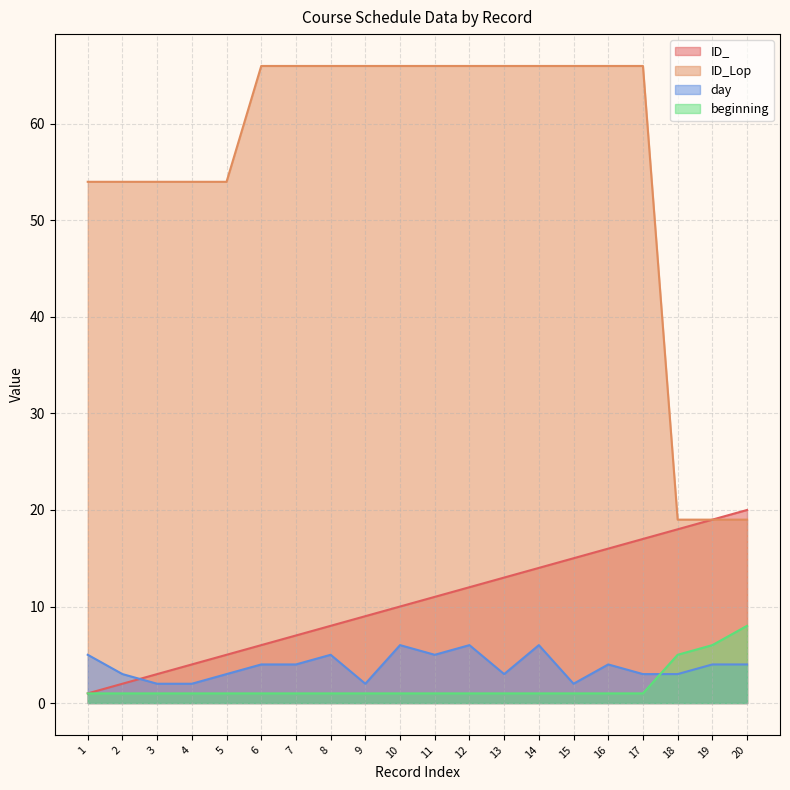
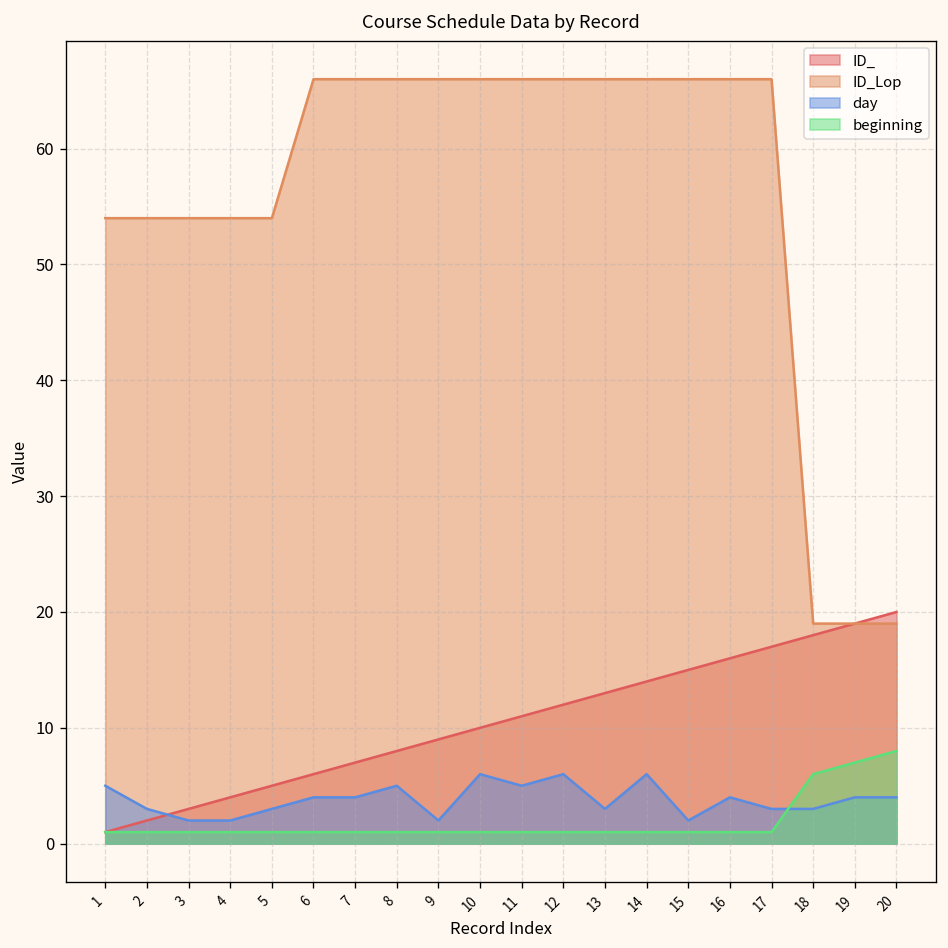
beginning, 18: 5 -> 6
beginning, 19: 6 -> 7
